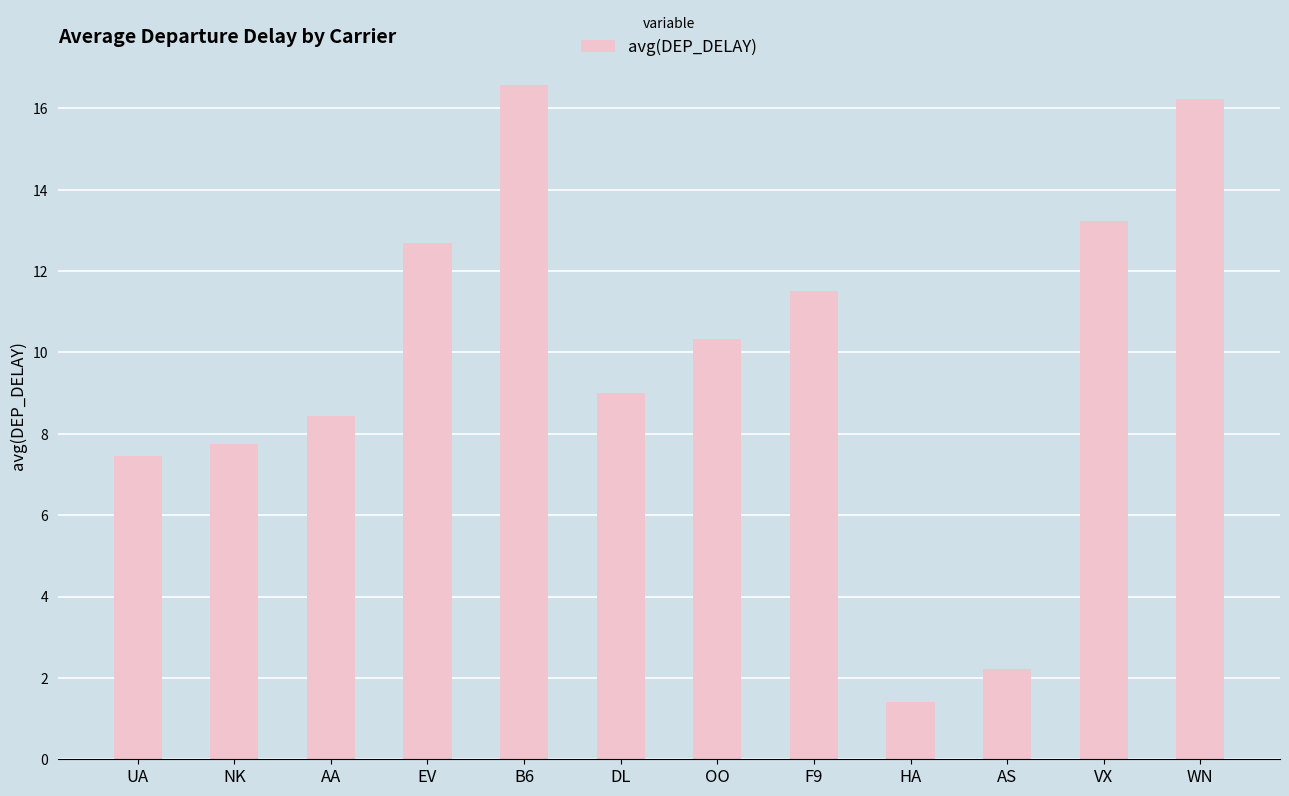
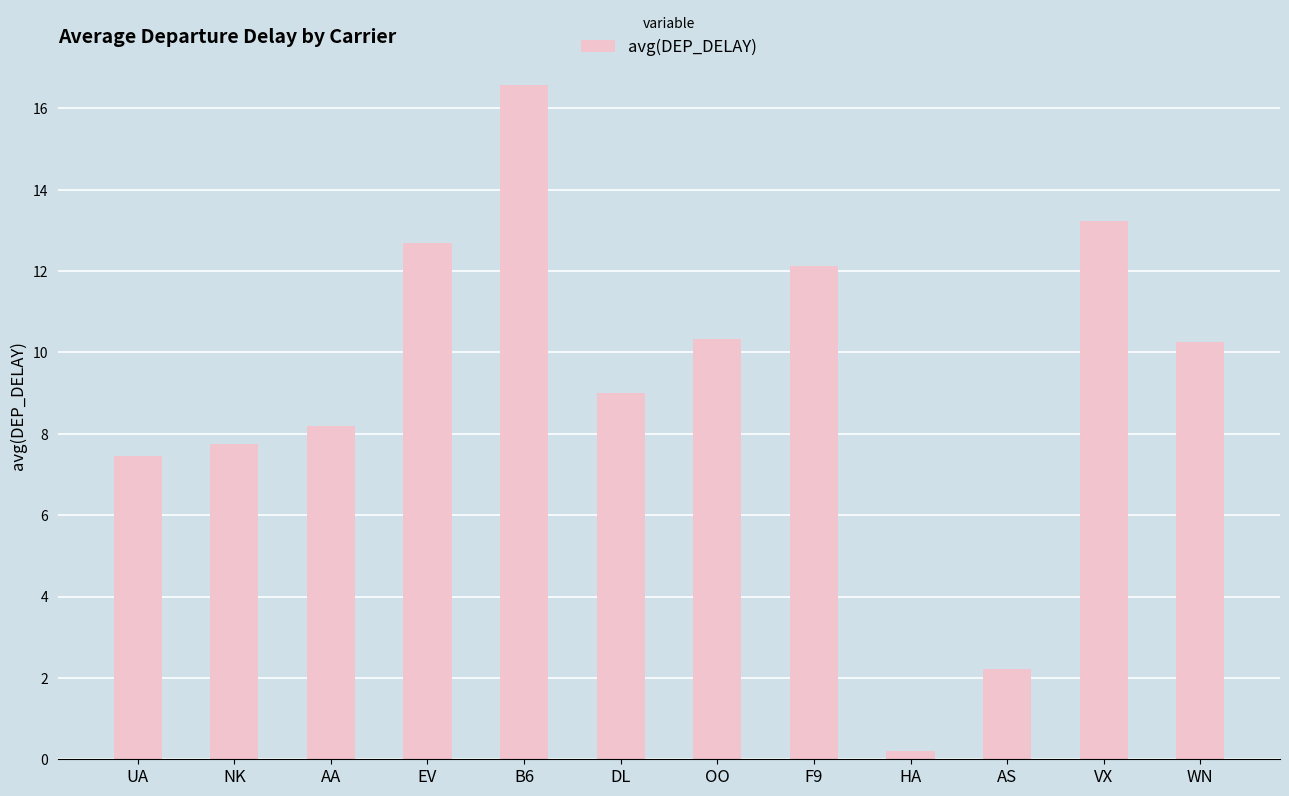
AA: 8.4 -> 8.2
F9: 11.5 -> 12.1
HA: 1.4 -> 0.2
WN: 16.2 -> 10.2
